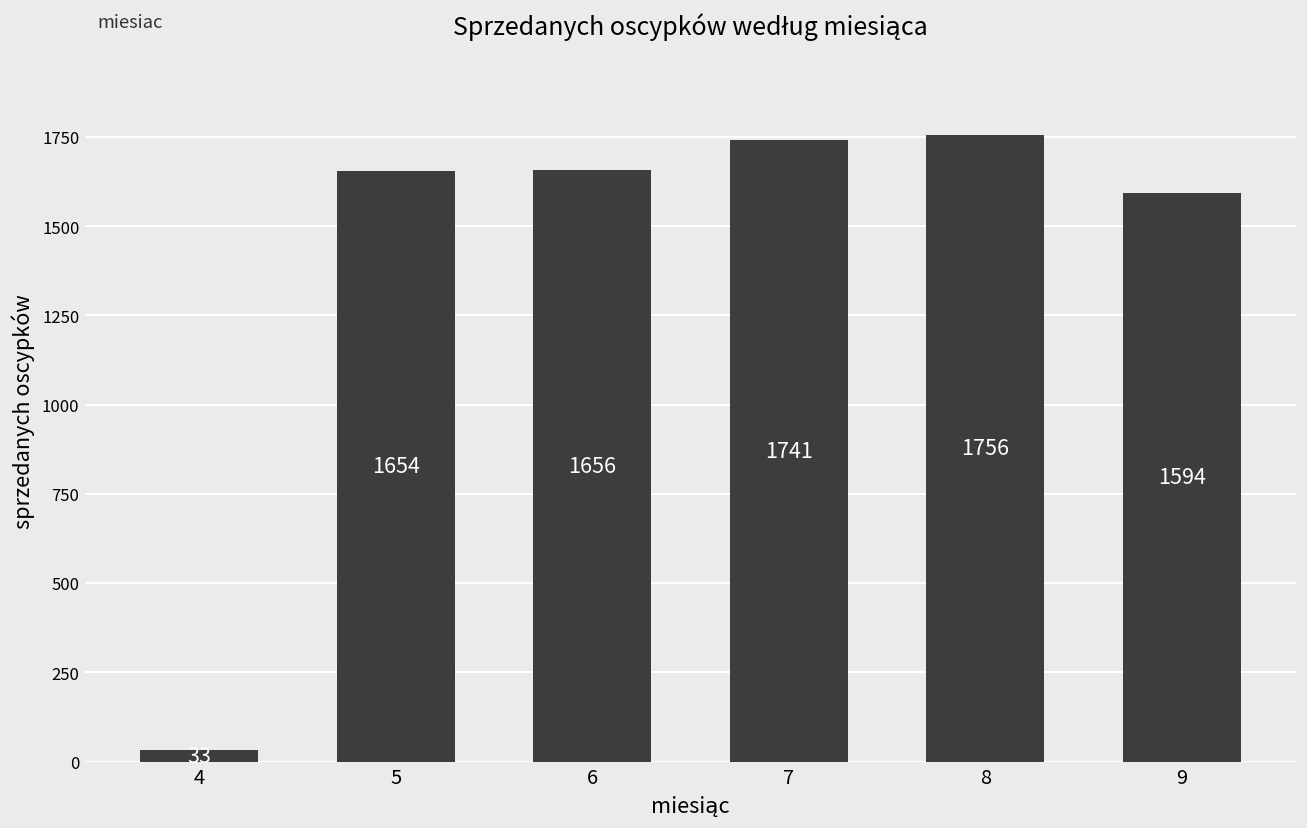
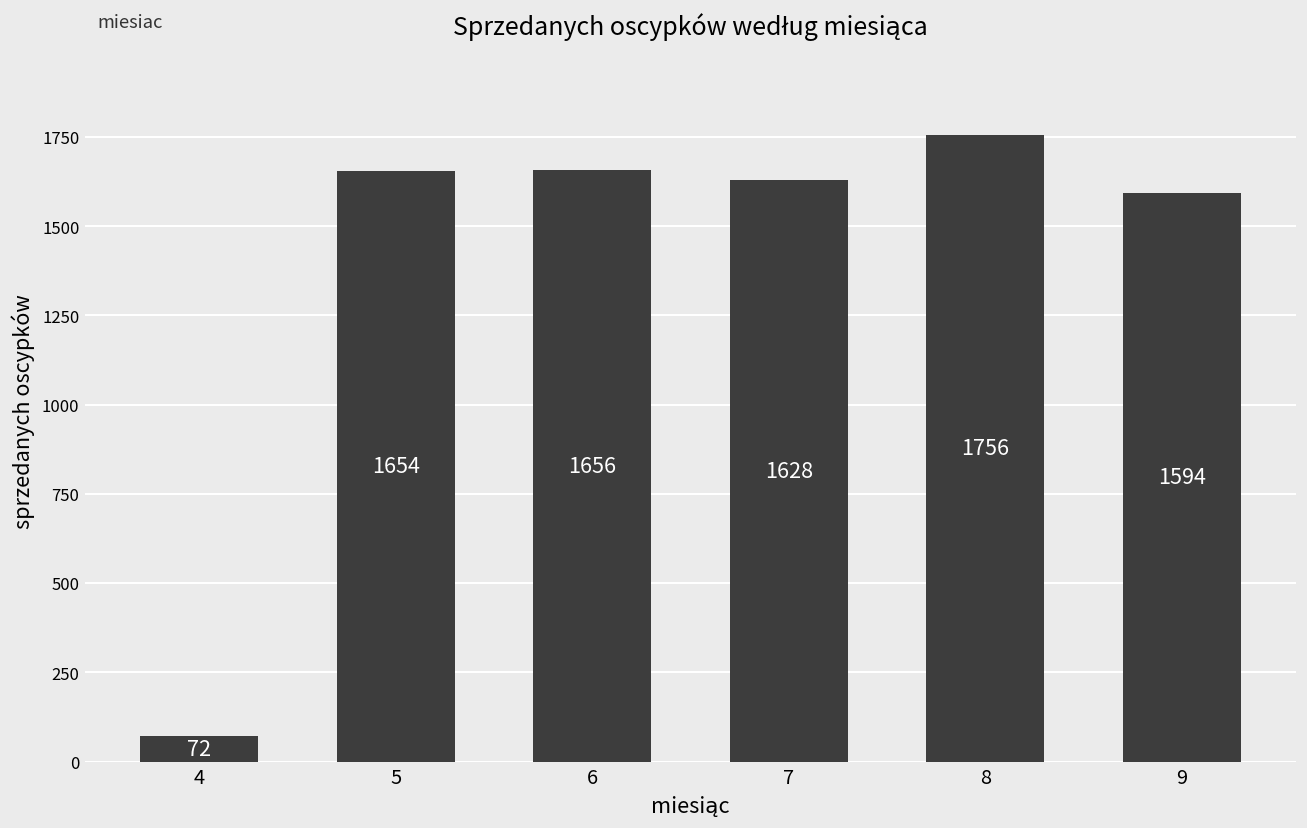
4: 30 -> 70
7: 1741 -> 1628
